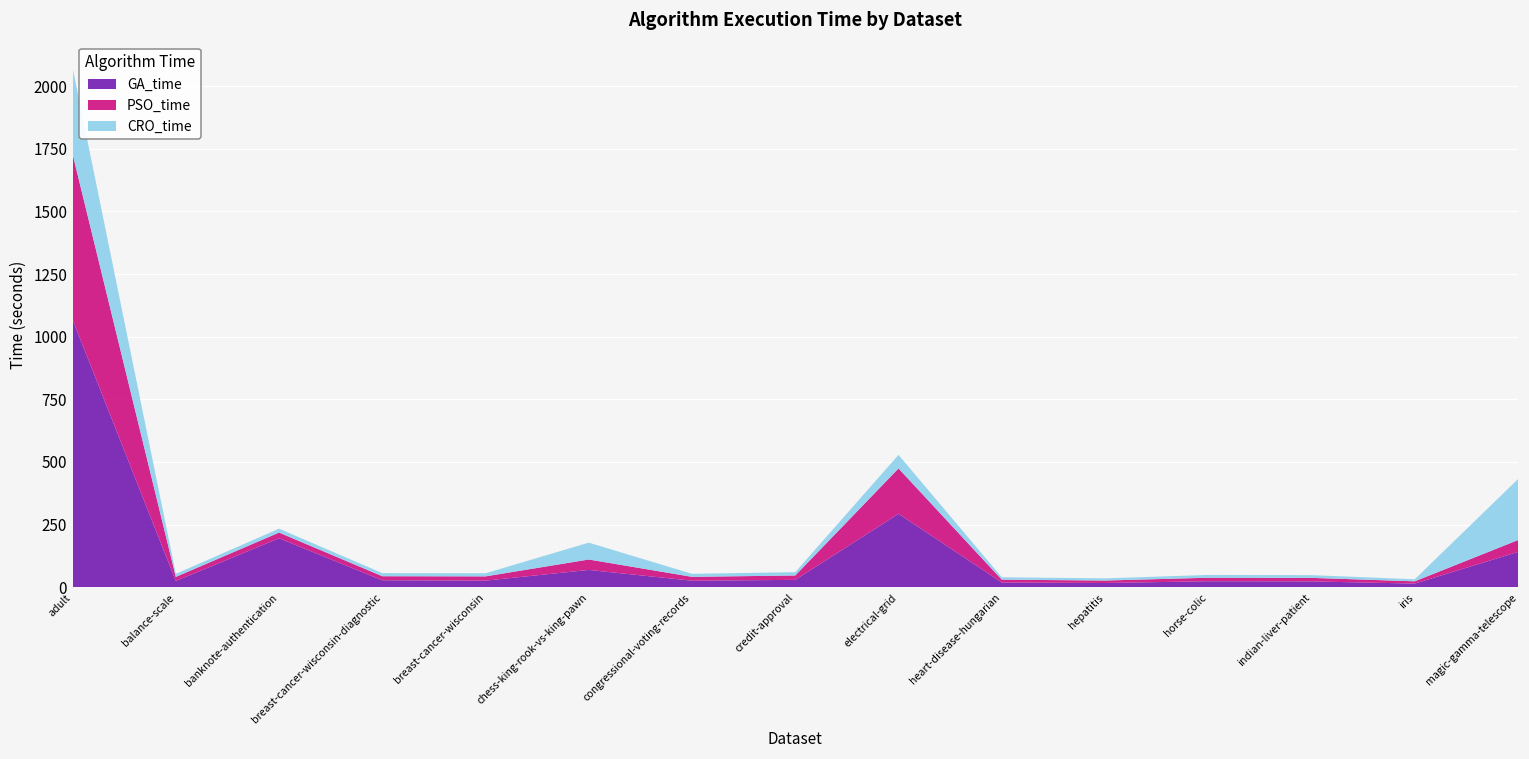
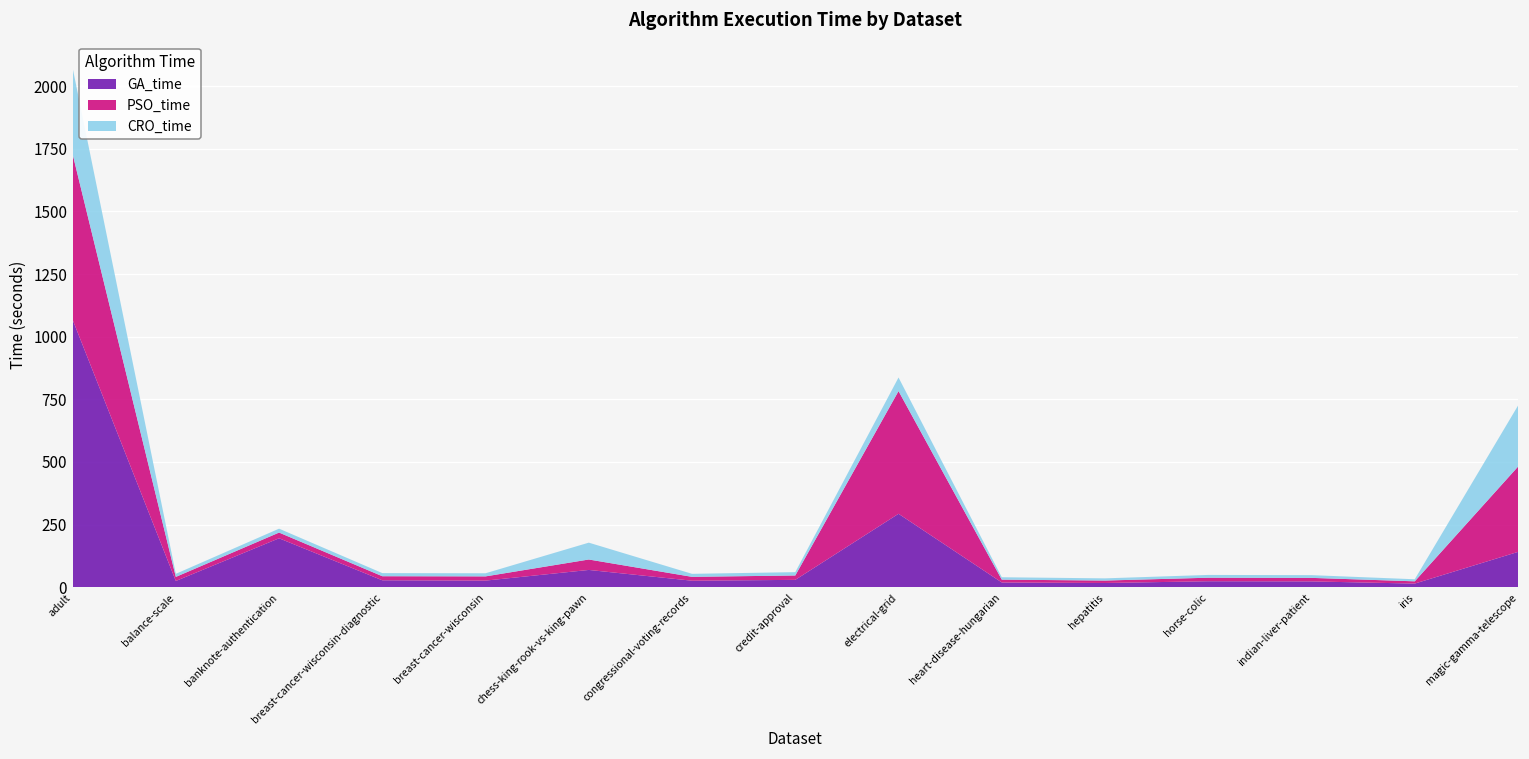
PSO_time, electrical-grid: 180 -> 490
PSO_time, magic-gamma-telescope: 50 -> 340
